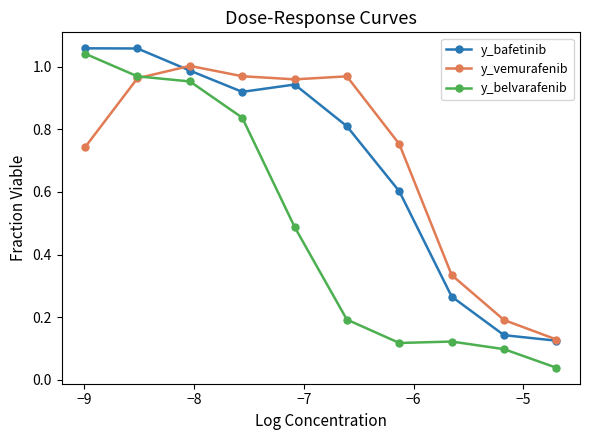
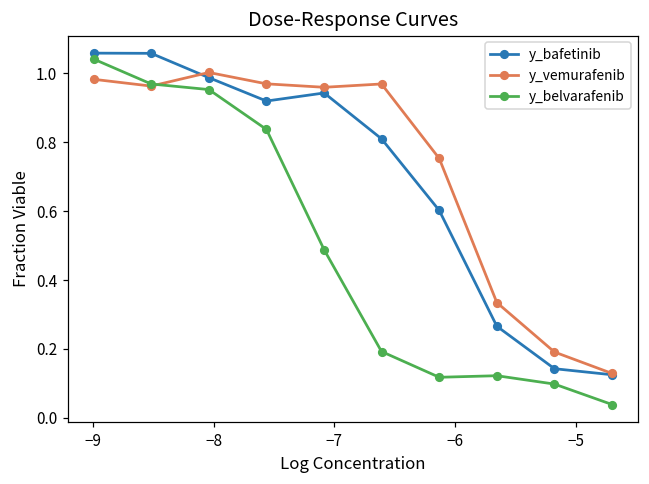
y_vemurafenib, −9: 0.74 -> 0.98
